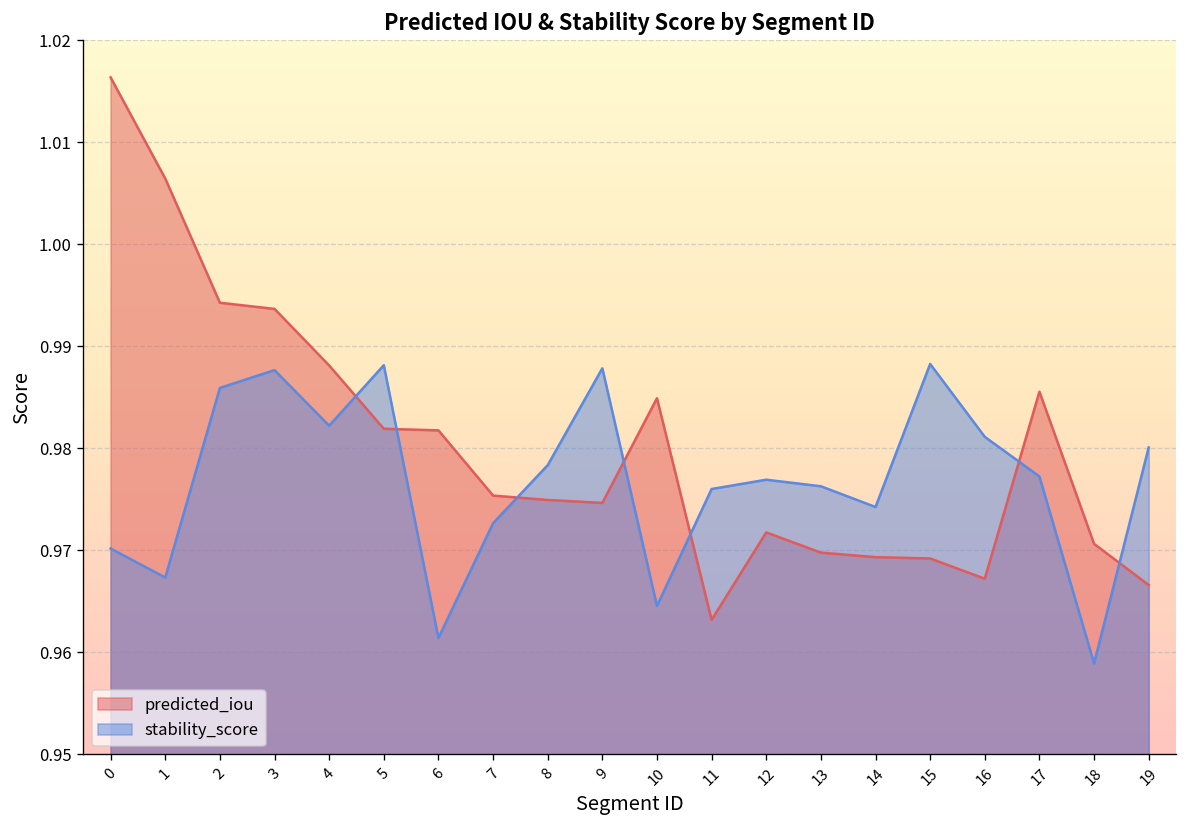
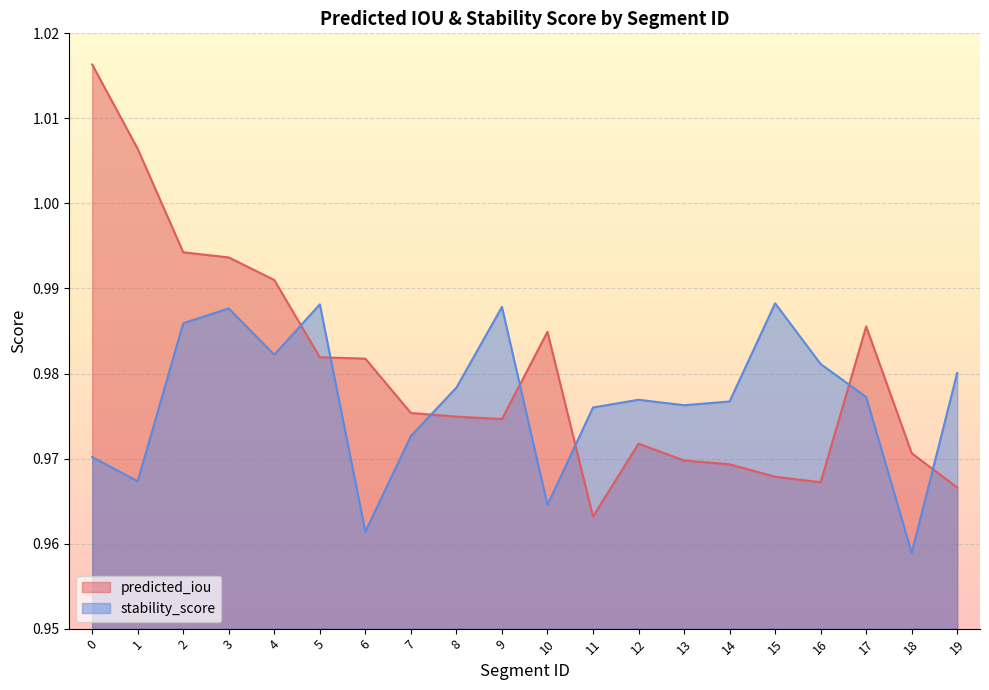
predicted_iou, 4: 0.988 -> 0.991
stability_score, 14: 0.974 -> 0.977
predicted_iou, 15: 0.969 -> 0.968
